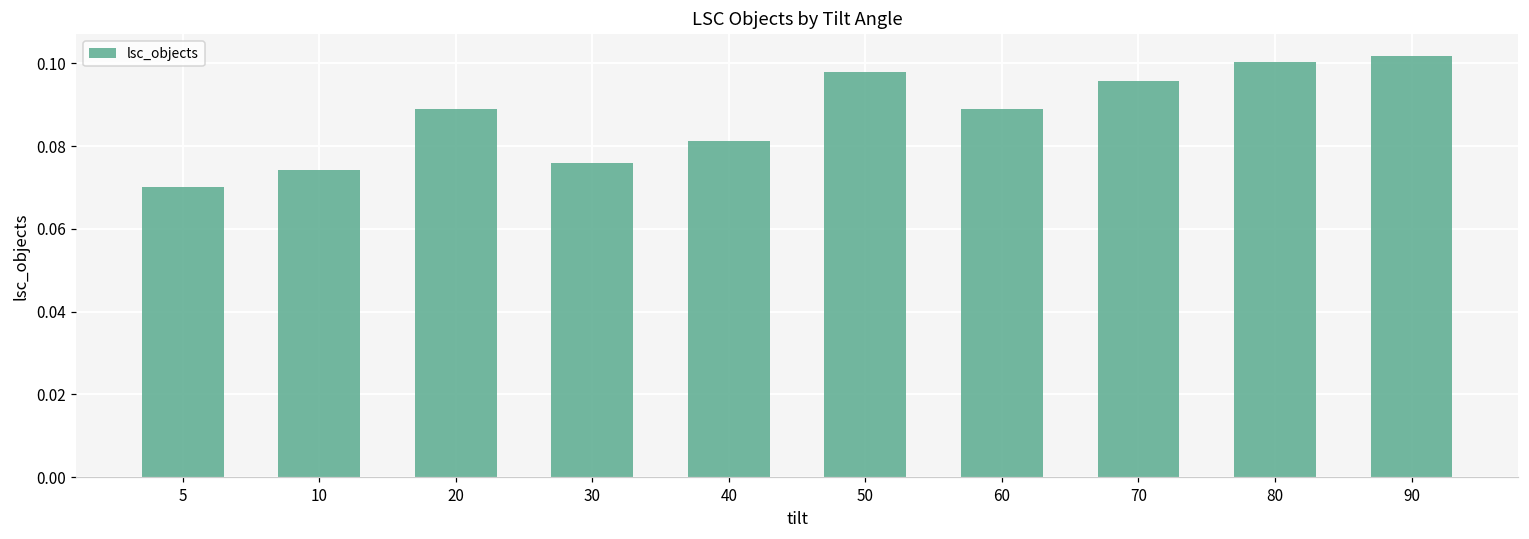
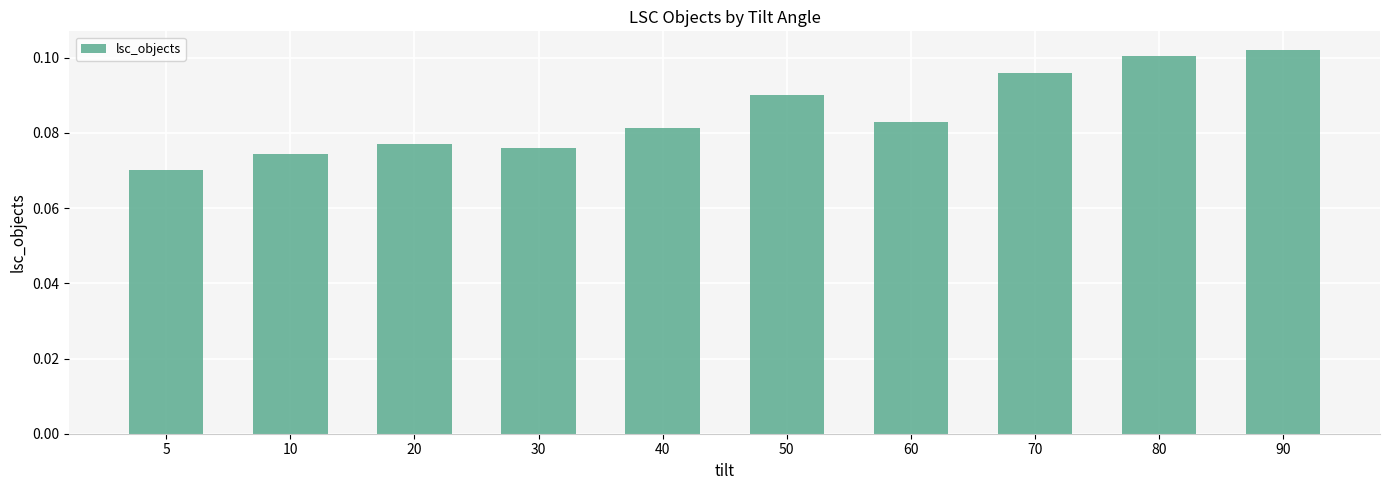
20: 0.089 -> 0.077
50: 0.098 -> 0.090
60: 0.089 -> 0.083
